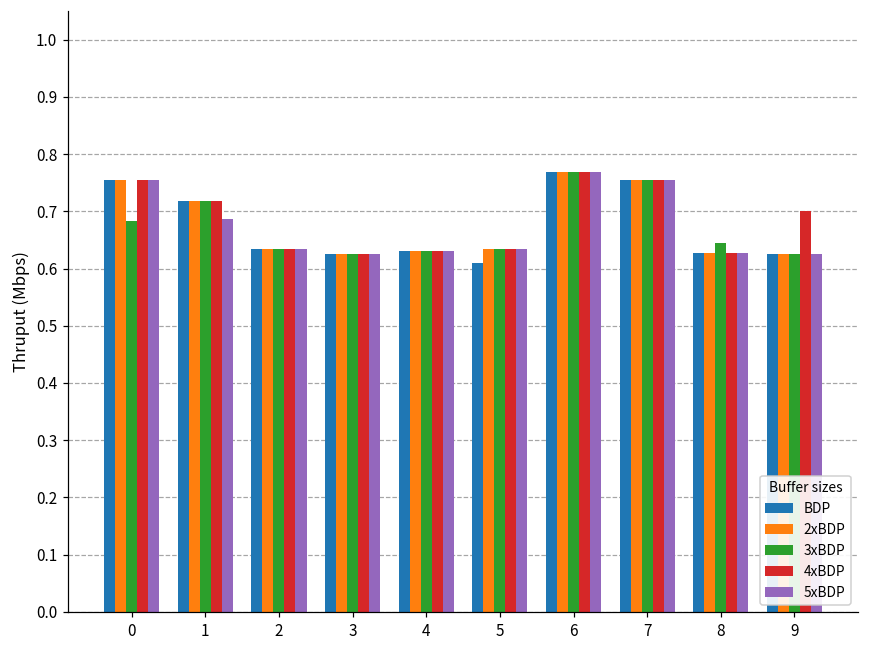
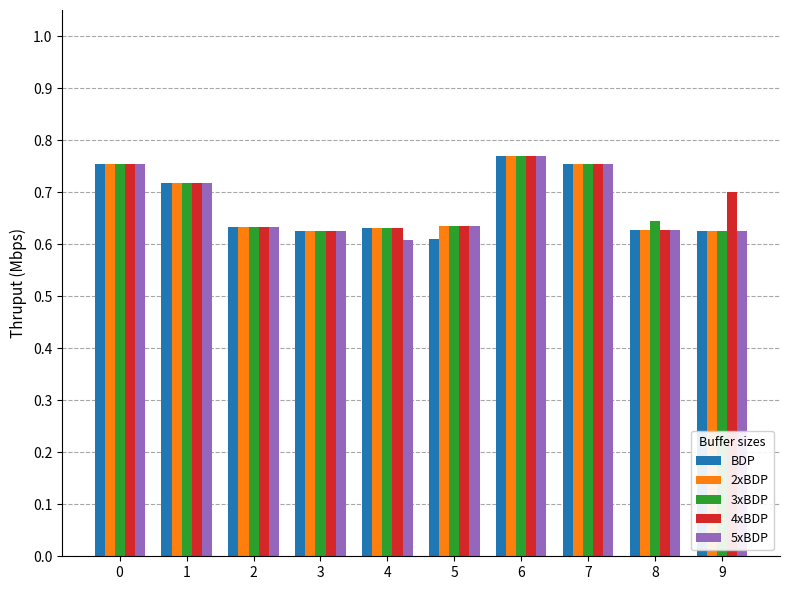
3xBDP, 0: 0.68 -> 0.75
5xBDP, 1: 0.69 -> 0.72
5xBDP, 4: 0.63 -> 0.61
